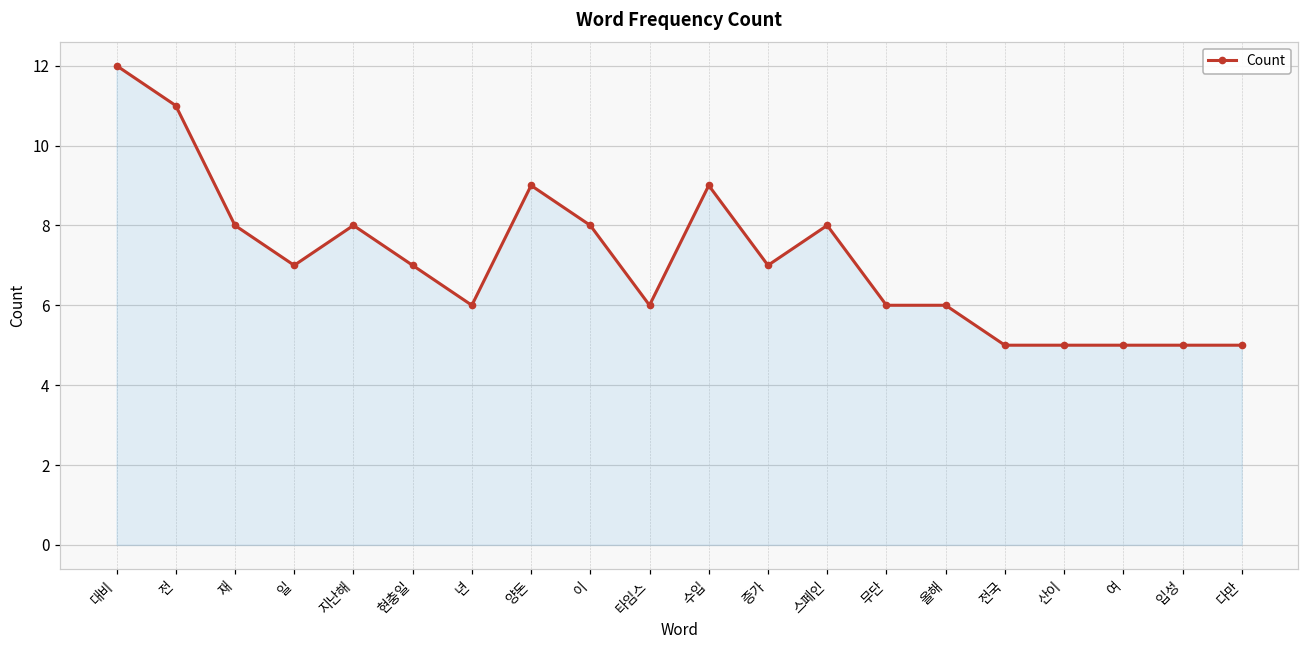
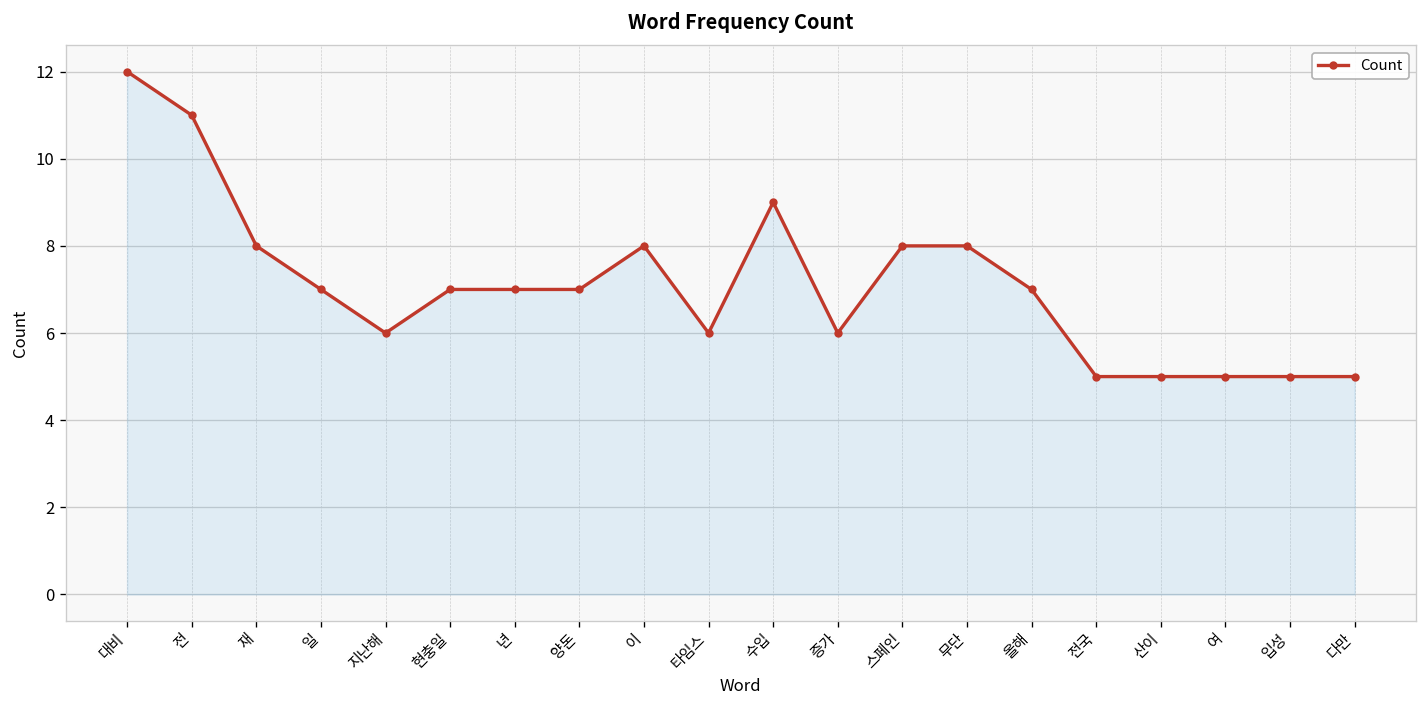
지난해: 8 -> 6
년: 6 -> 7
양돈: 9 -> 7
증가: 7 -> 6
무단: 6 -> 8
올해: 6 -> 7
